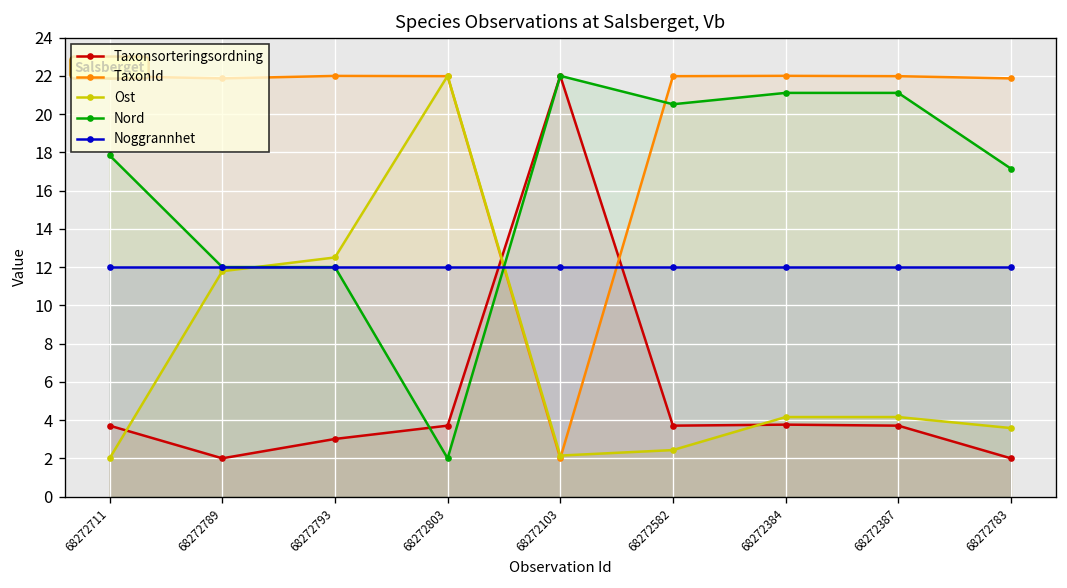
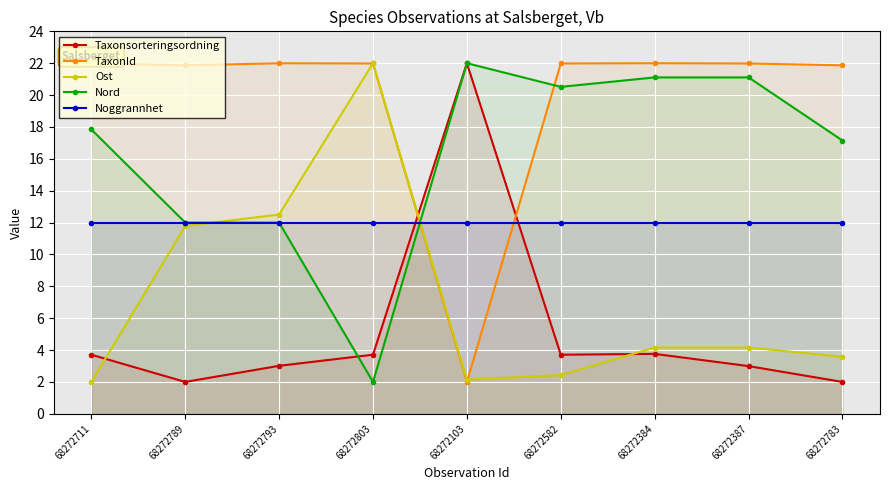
Taxonsorteringsordning, 68272387: 3.7 -> 3.0
